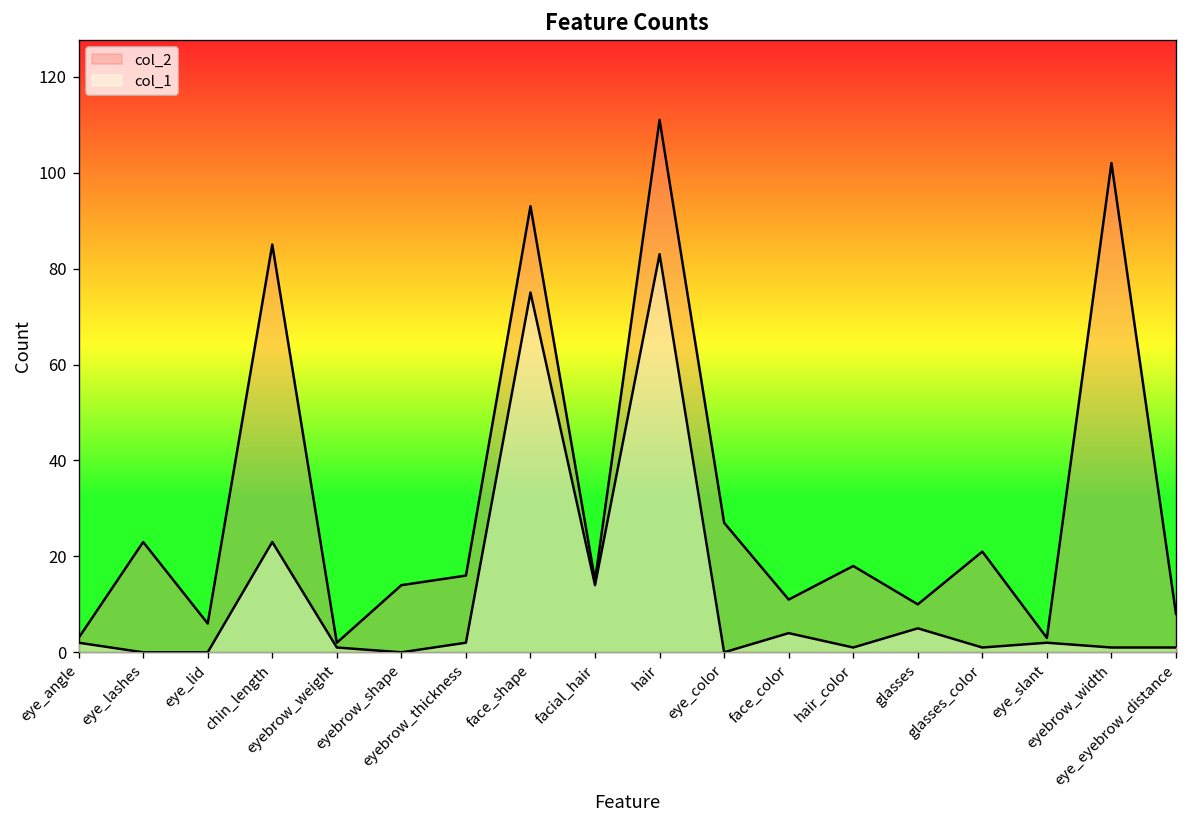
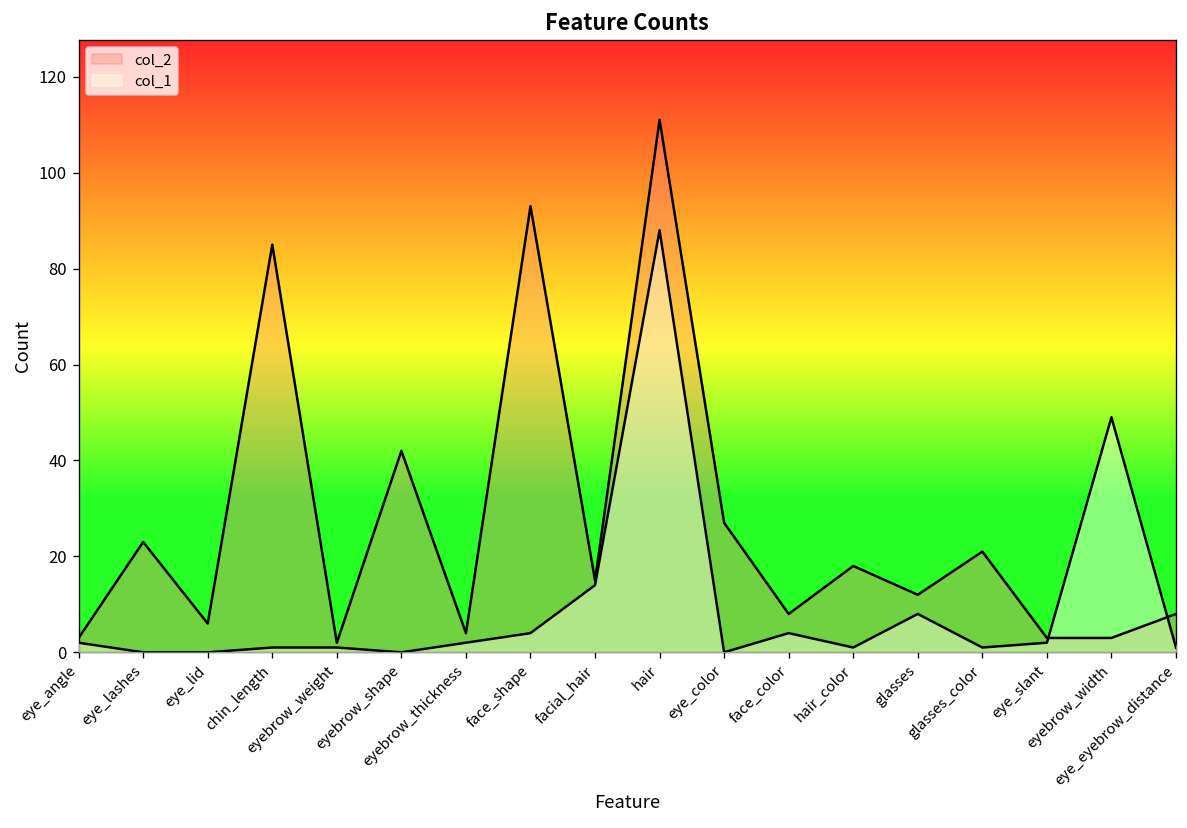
col_1, chin_length: 23 -> 1
col_2, eyebrow_shape: 14 -> 42
col_2, eyebrow_thickness: 16 -> 4
col_1, face_shape: 75 -> 4
col_1, hair: 83 -> 88
col_2, face_color: 11 -> 8
col_2, glasses: 10 -> 12
col_1, glasses: 5 -> 8
col_2, eyebrow_width: 102 -> 3
col_1, eyebrow_width: 1 -> 49
